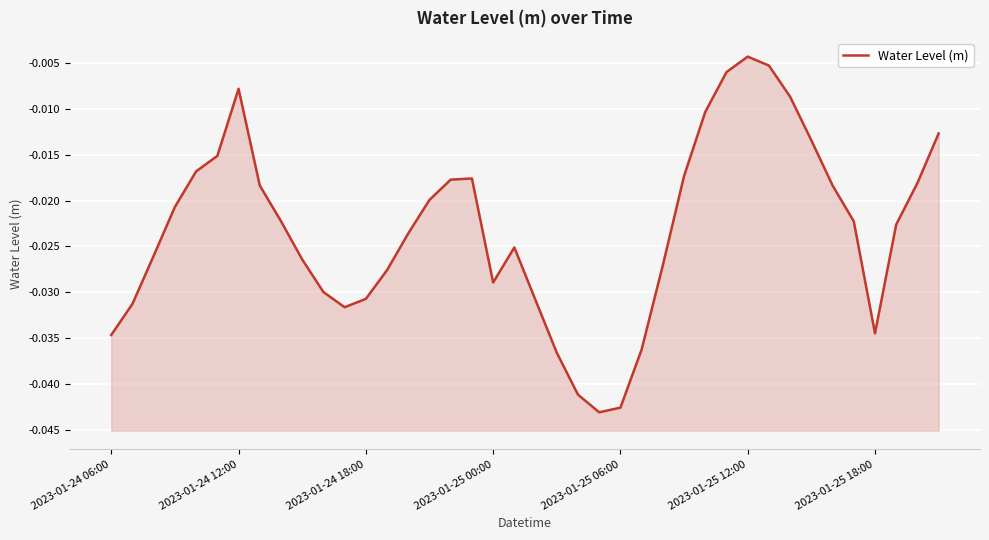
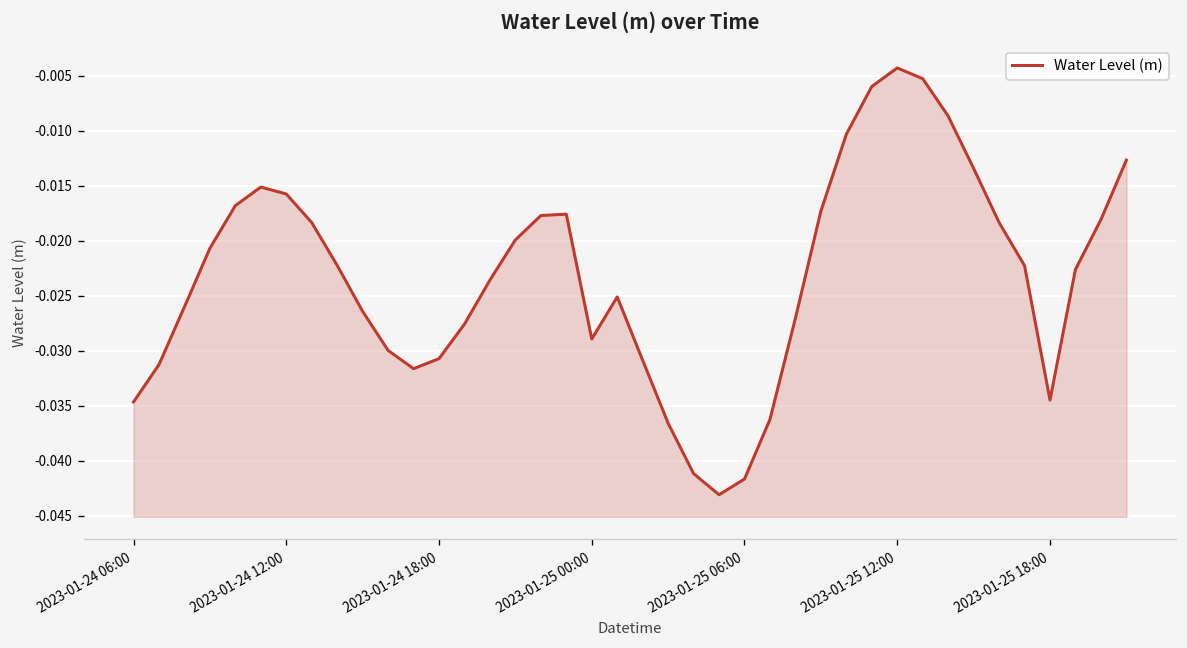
2023-01-24 12:00: -0.008 -> -0.016
2023-01-25 06:00: -0.043 -> -0.042
